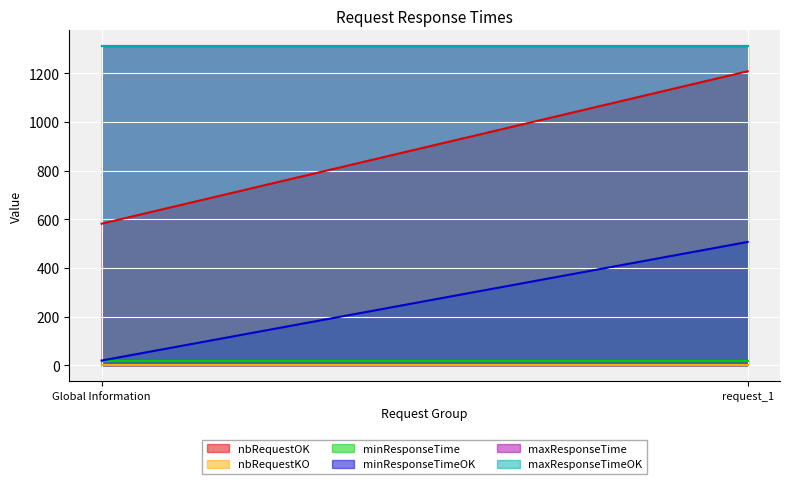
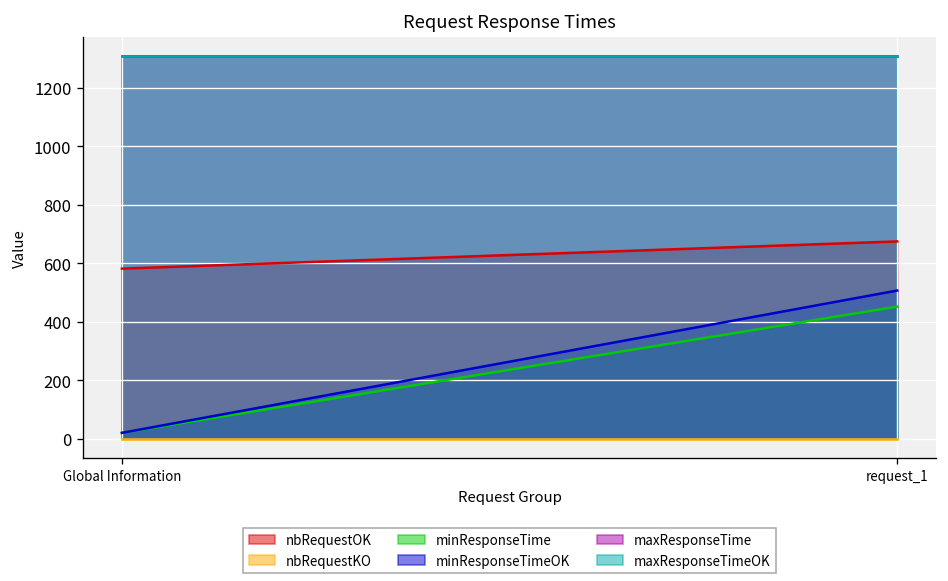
nbRequestOK, request_1: 1210 -> 680
minResponseTime, request_1: 20 -> 450
